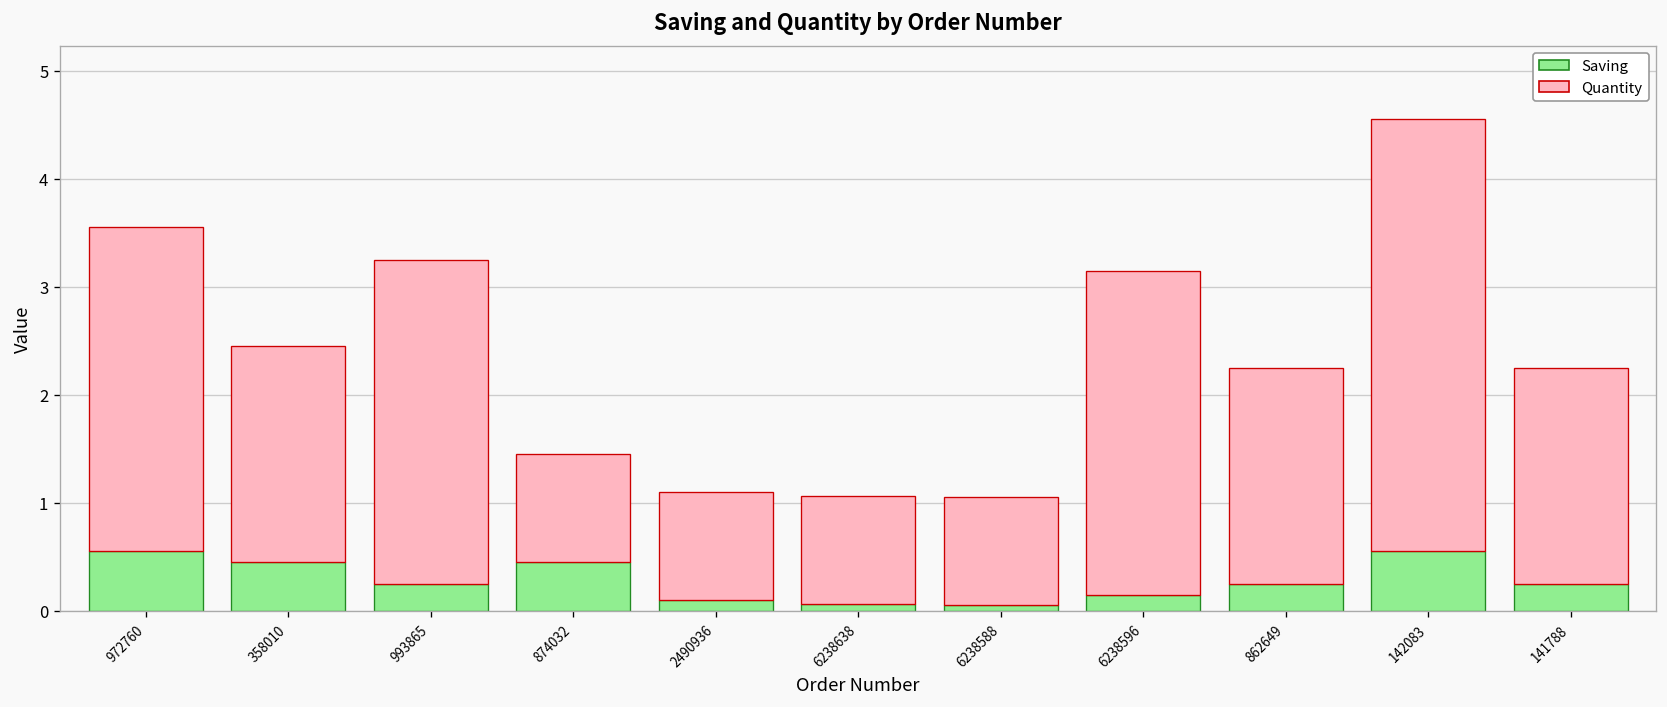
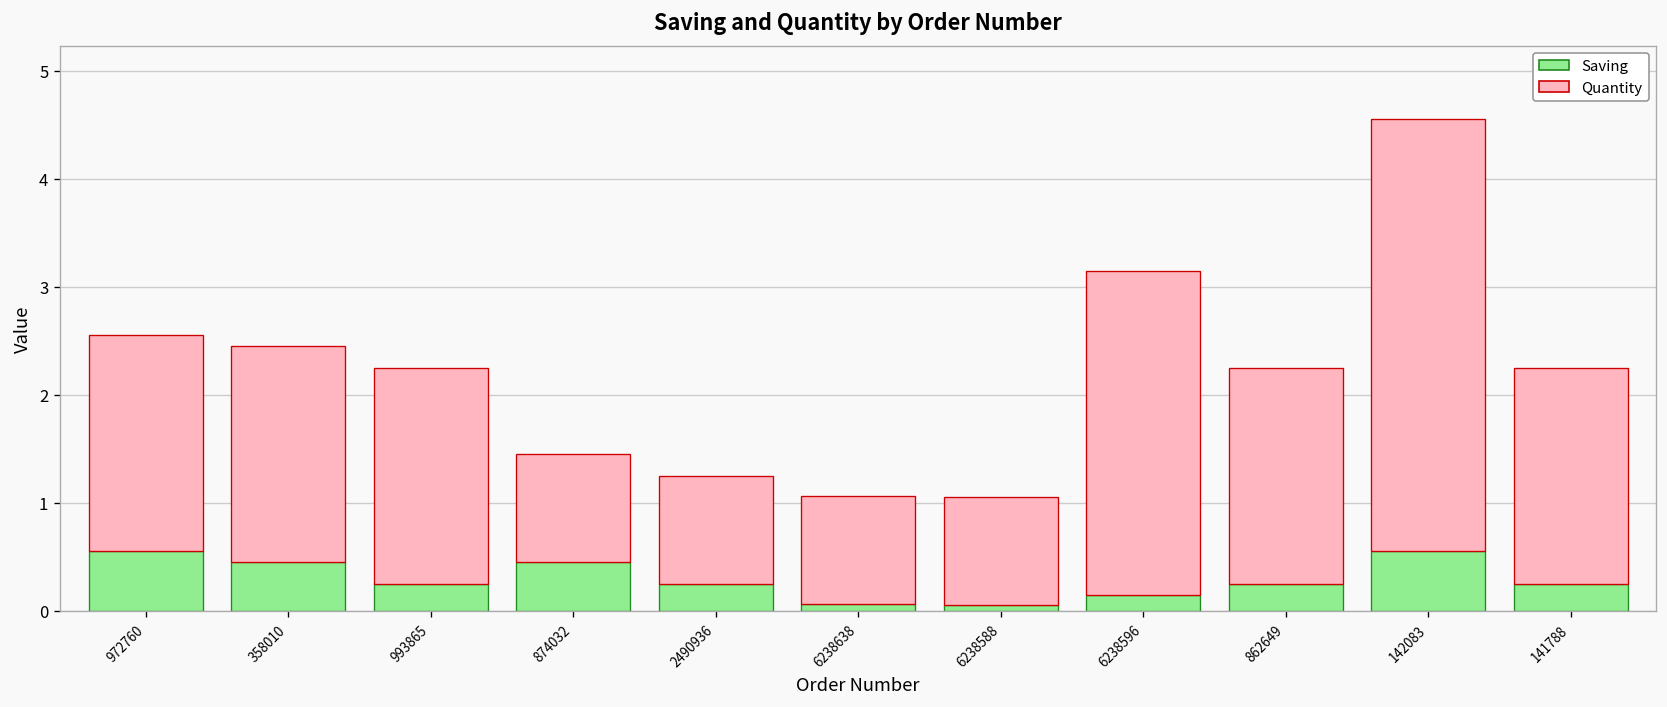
Quantity, 972760: 3 -> 2
Quantity, 993865: 3 -> 2
Saving, 2490936: 0.1 -> 0.3
